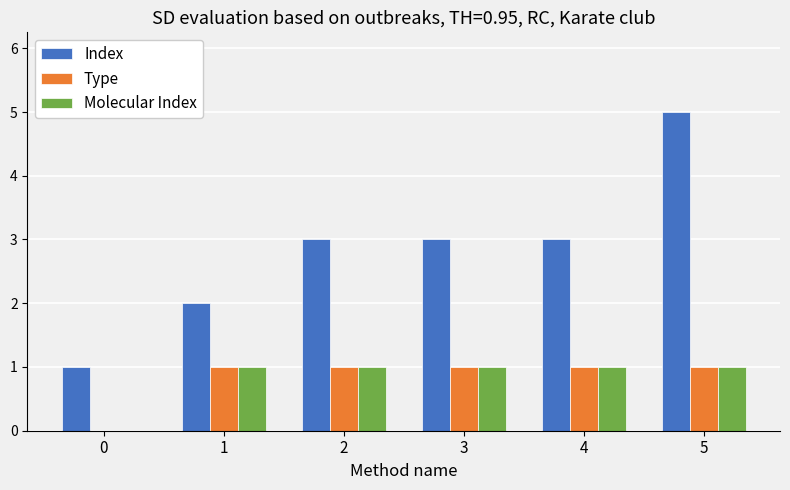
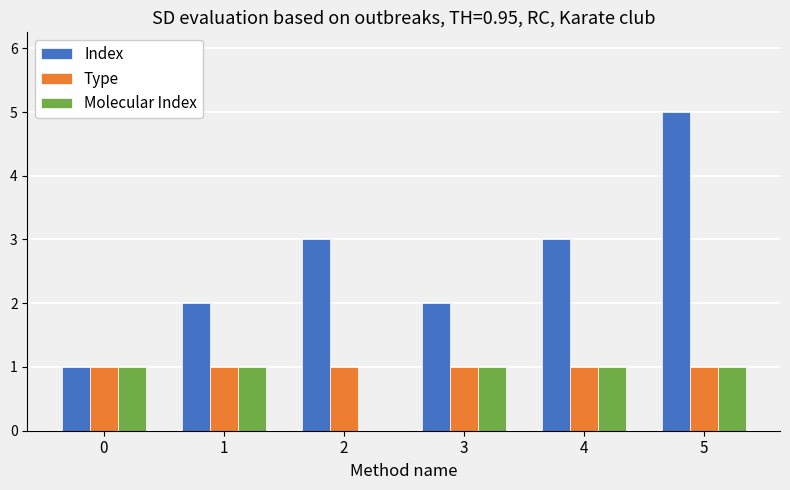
Type, 0: 0 -> 1
Molecular Index, 0: 0 -> 1
Molecular Index, 2: 1 -> 0
Index, 3: 3 -> 2
